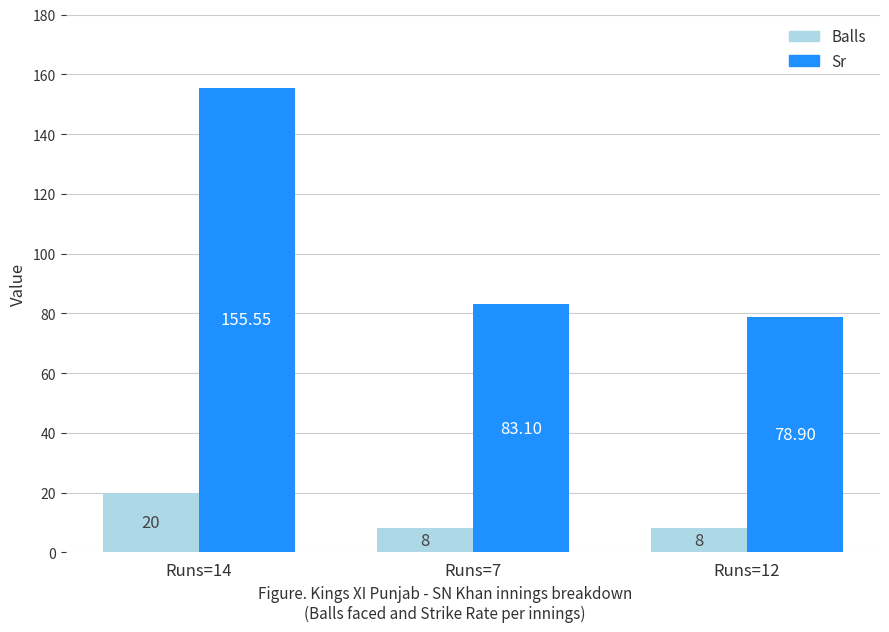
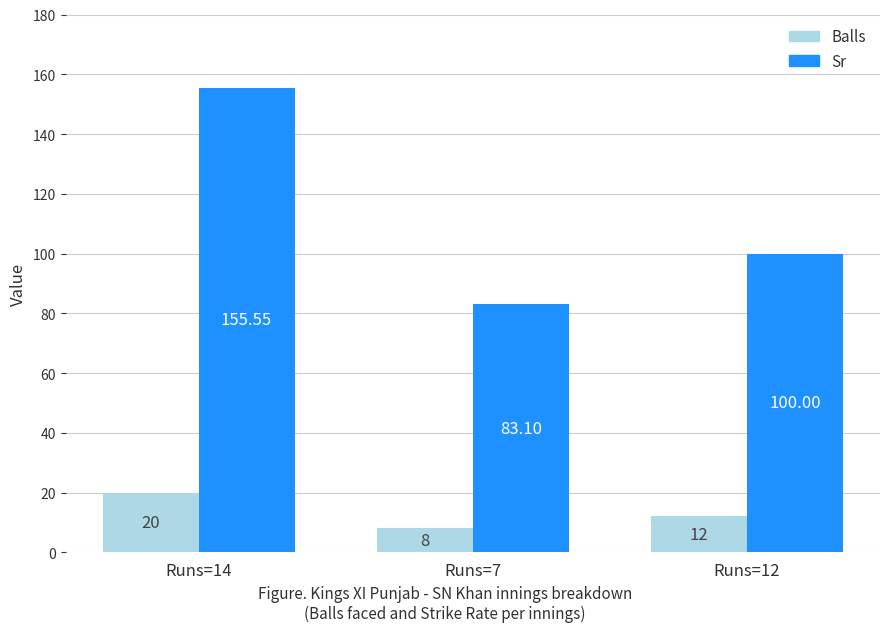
Balls, Runs=12: 8 -> 12
Sr, Runs=12: 78.90 -> 100.00
